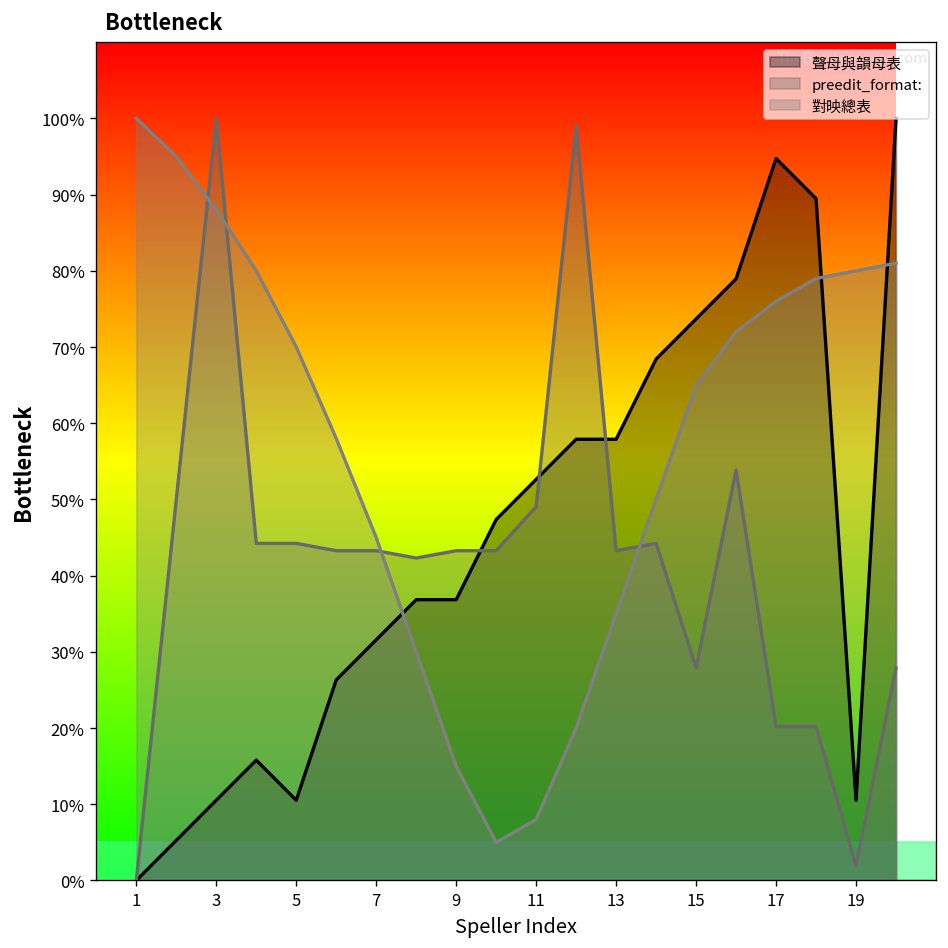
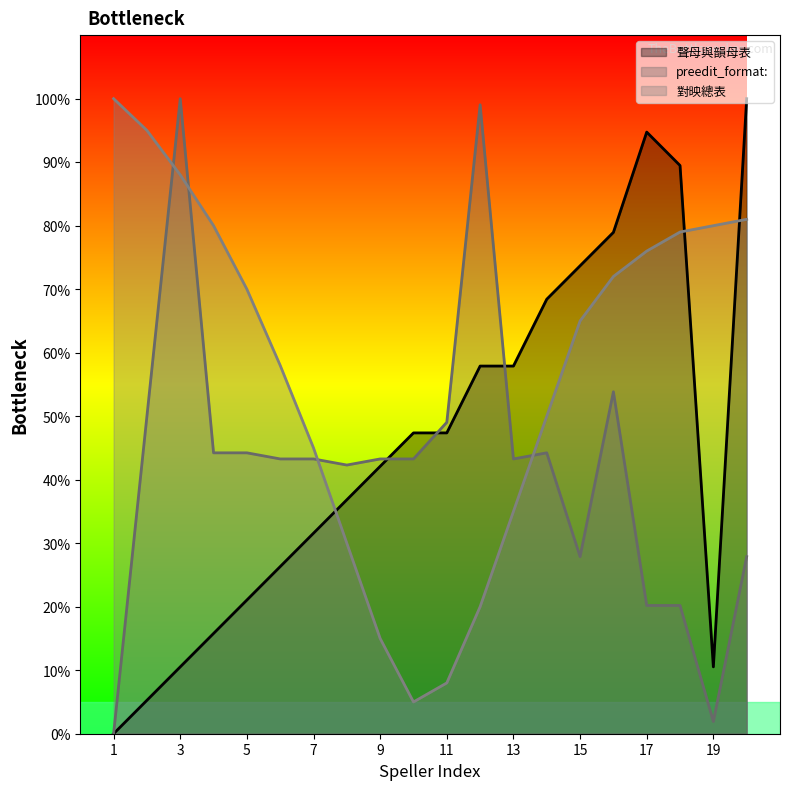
聲母與韻母表, 5: 11% -> 21%
聲母與韻母表, 9: 37% -> 42%
聲母與韻母表, 11: 53% -> 47%
